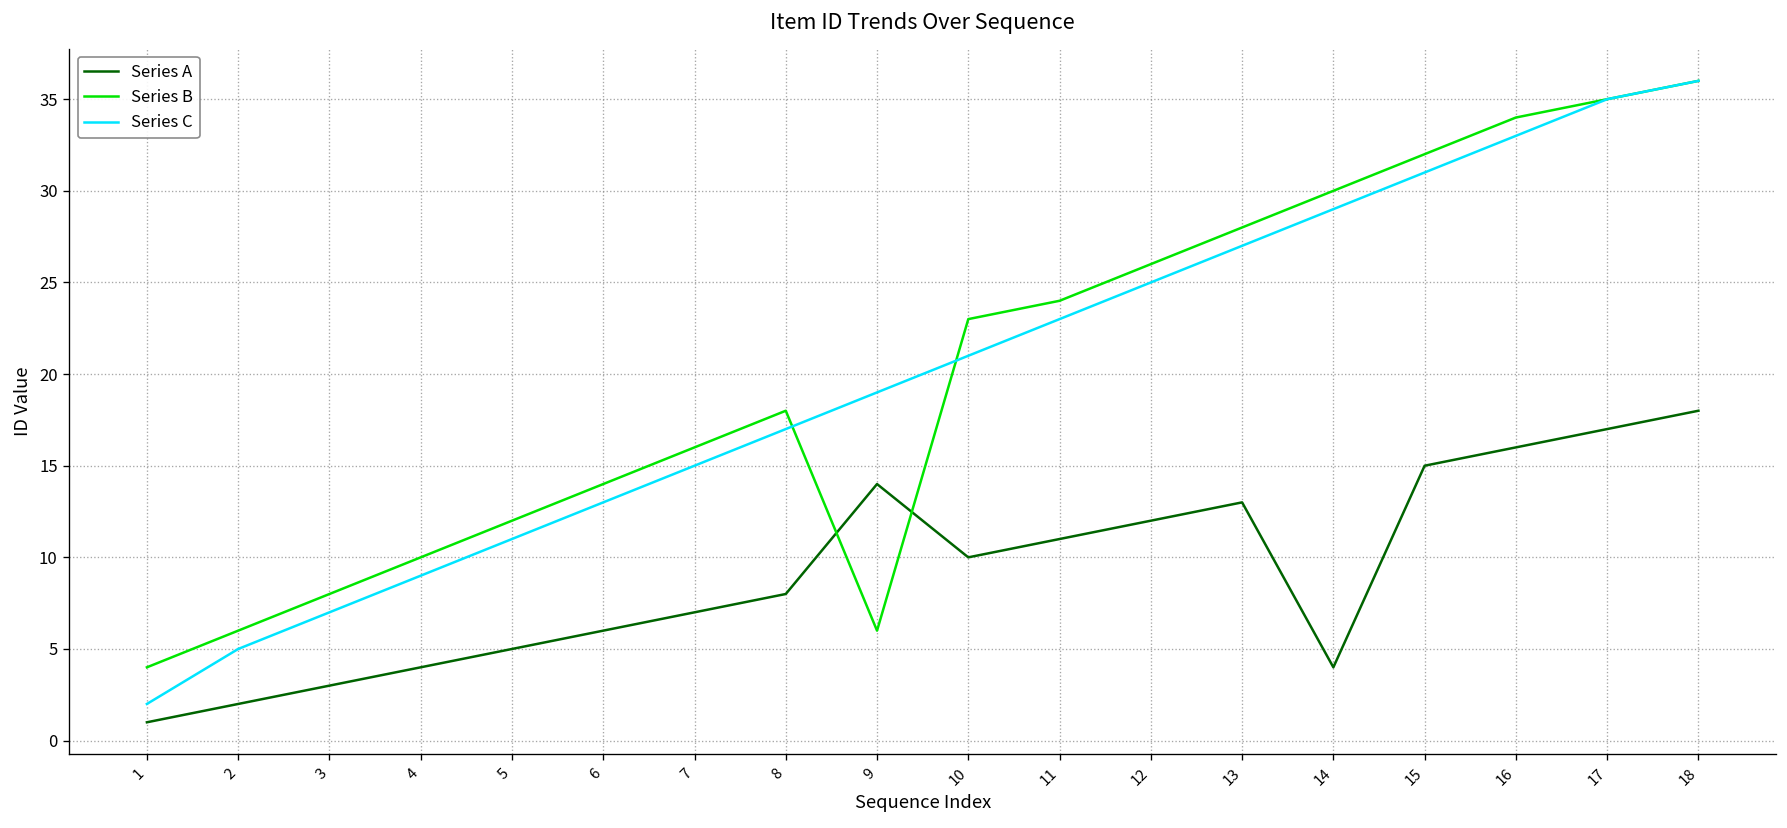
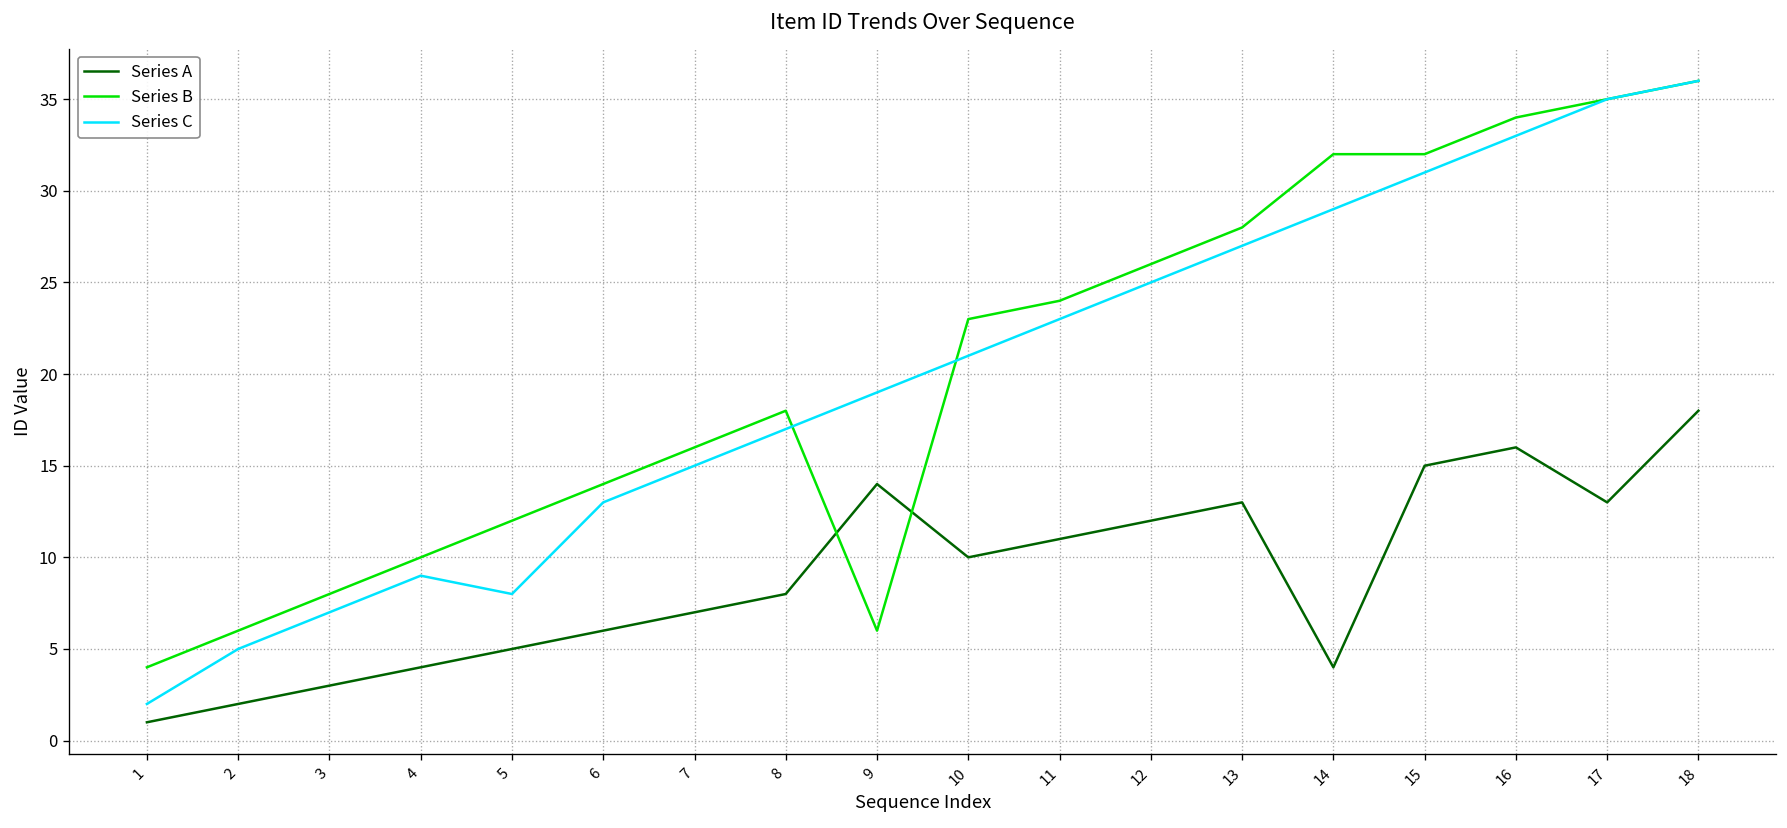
Series C, 5: 11 -> 8
Series B, 14: 30 -> 32
Series A, 17: 17 -> 13
